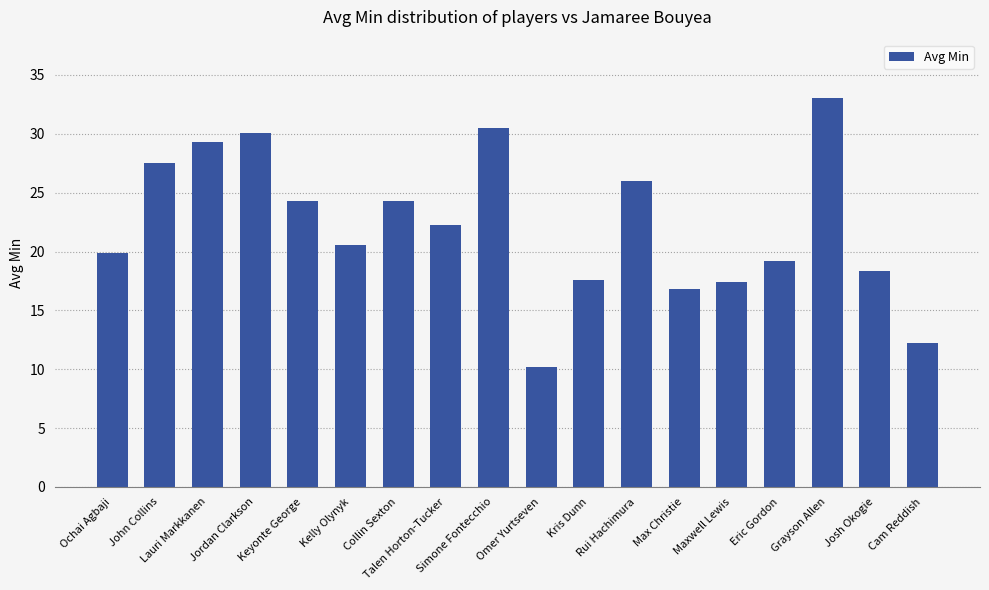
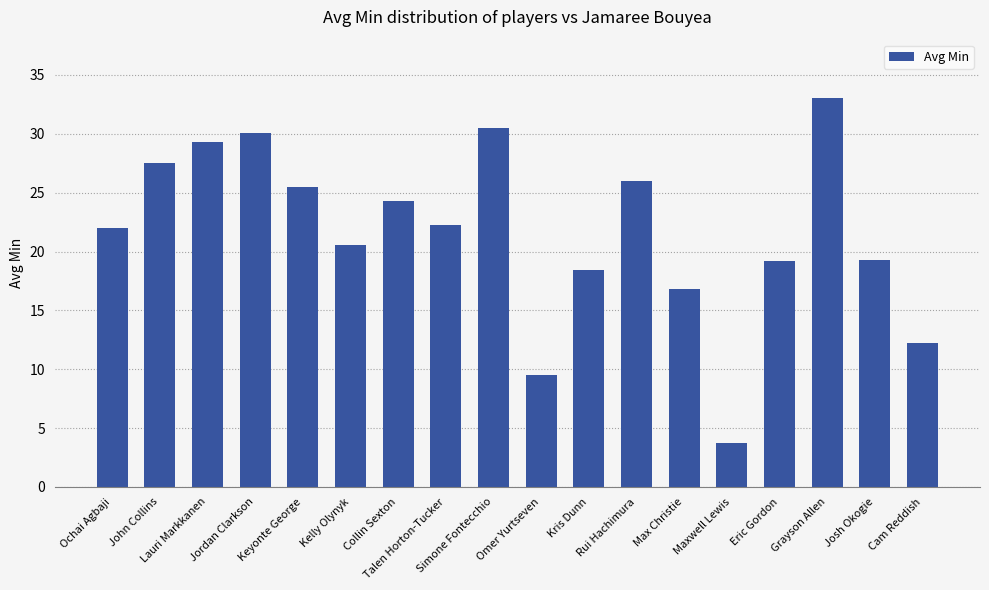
Ochai Agbaji: 19.8 -> 22.0
Keyonte George: 24.3 -> 25.5
Omer Yurtseven: 10.2 -> 9.5
Kris Dunn: 17.6 -> 18.4
Maxwell Lewis: 17.4 -> 3.8
Josh Okogie: 18.3 -> 19.3
